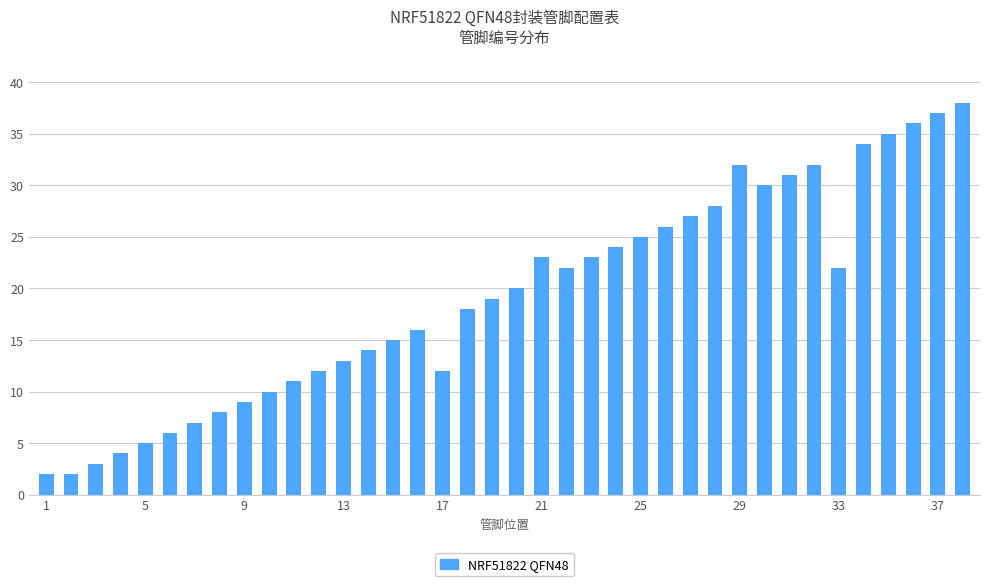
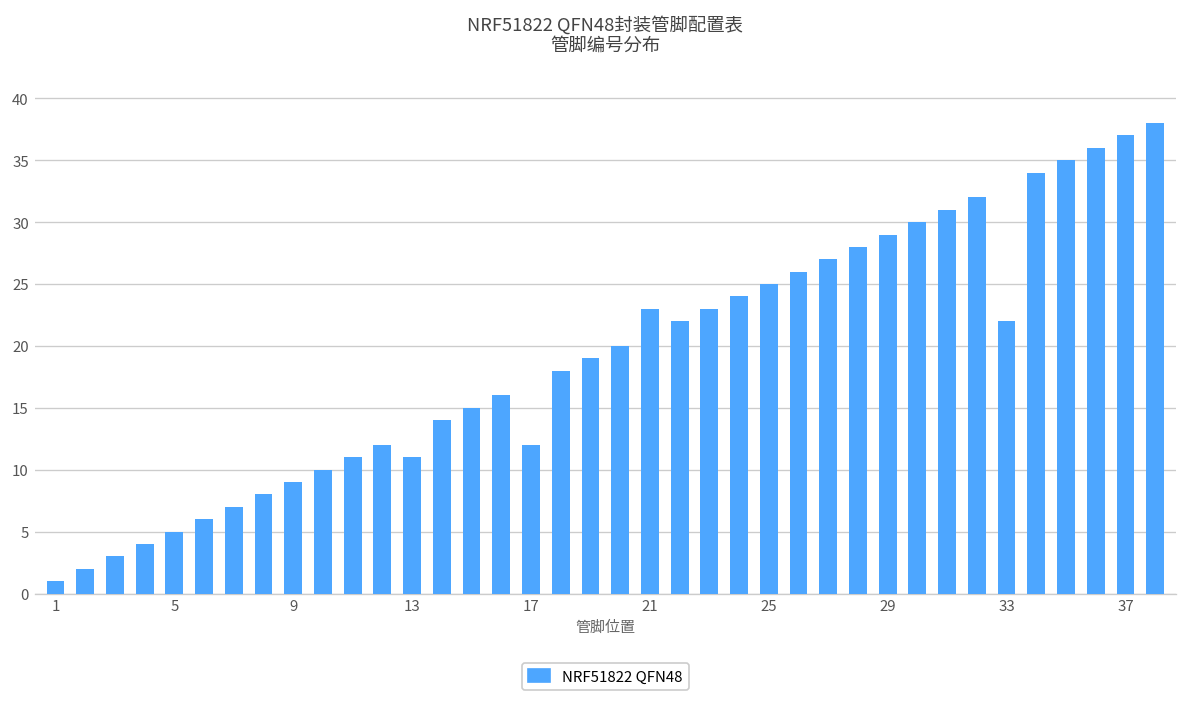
1: 2 -> 1
13: 13 -> 11
29: 32 -> 29
